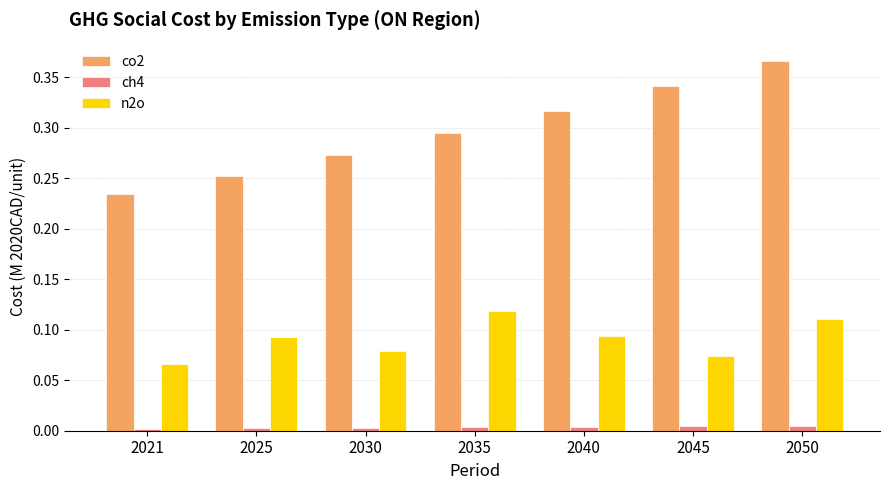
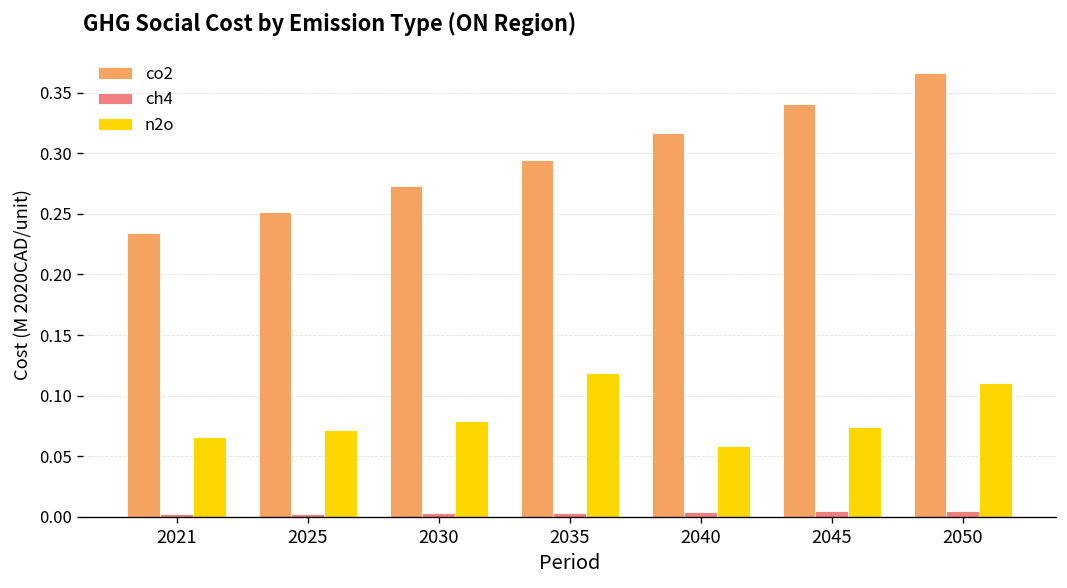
n2o, 2025: 0.093 -> 0.072
n2o, 2040: 0.094 -> 0.059
